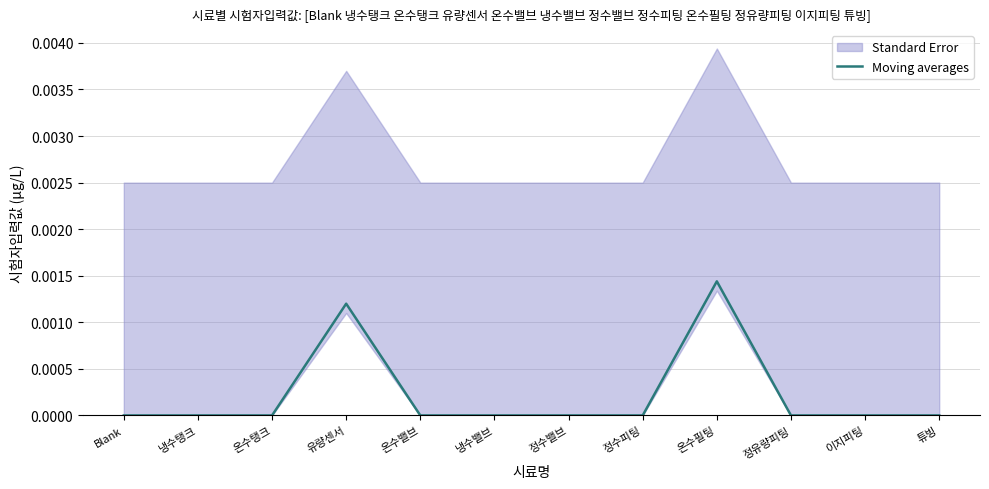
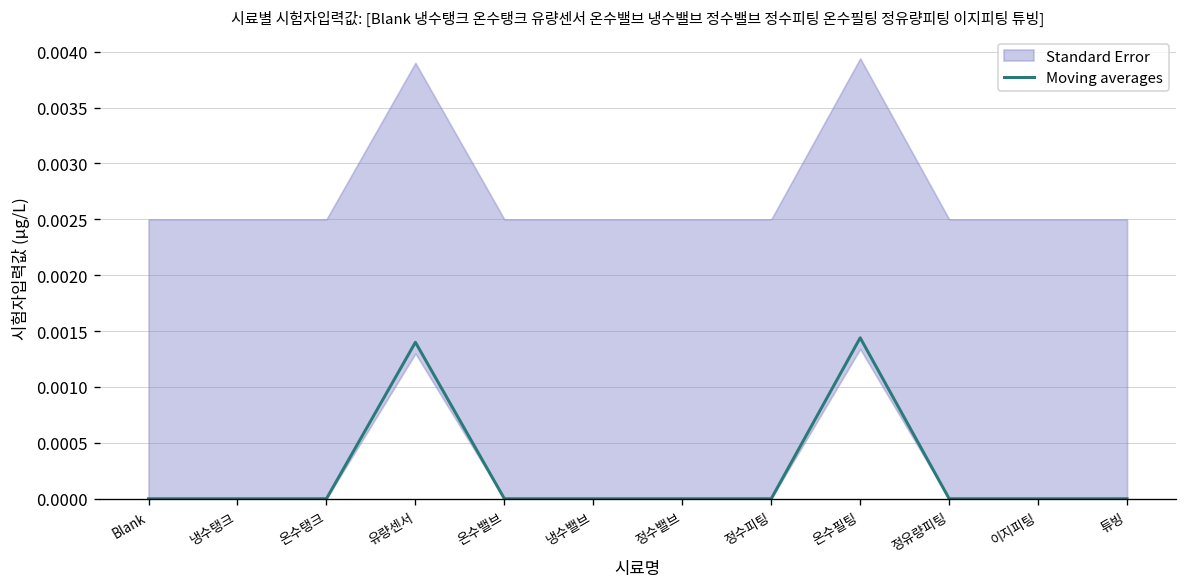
Moving averages, 유량센서: 0.0012 -> 0.0014
